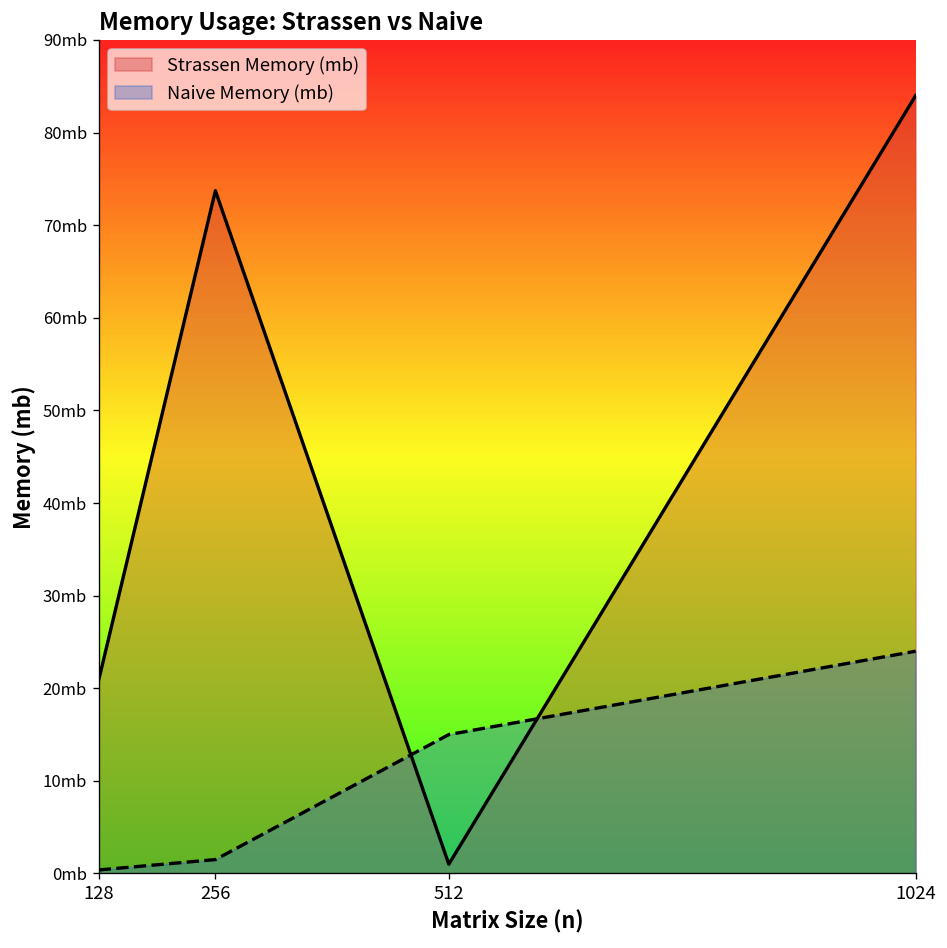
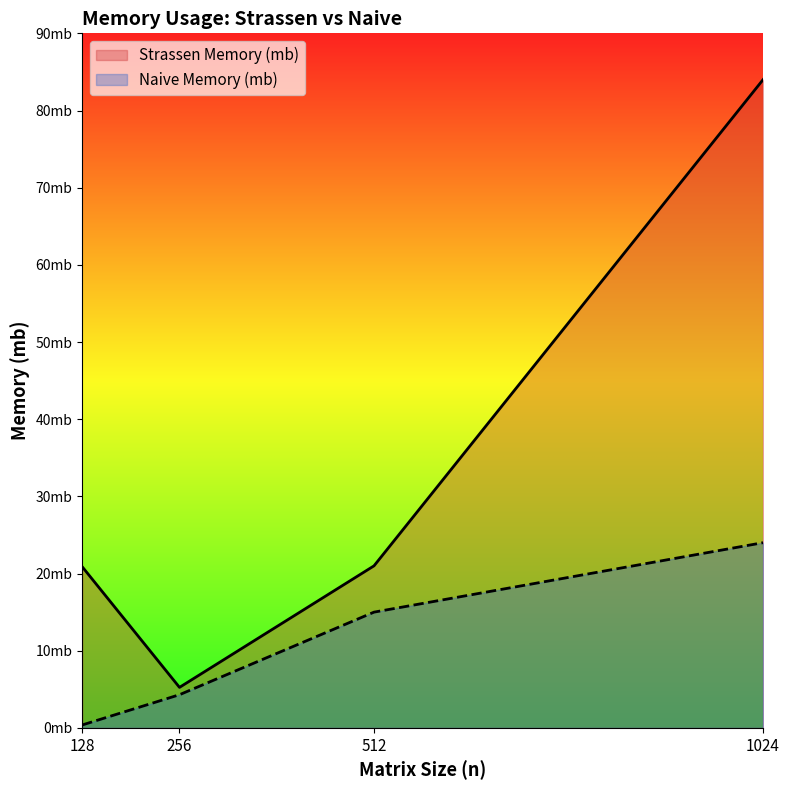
Strassen Memory (mb), 256: 74mb -> 5mb
Naive Memory (mb), 256: 2mb -> 4mb
Strassen Memory (mb), 512: 1mb -> 21mb
